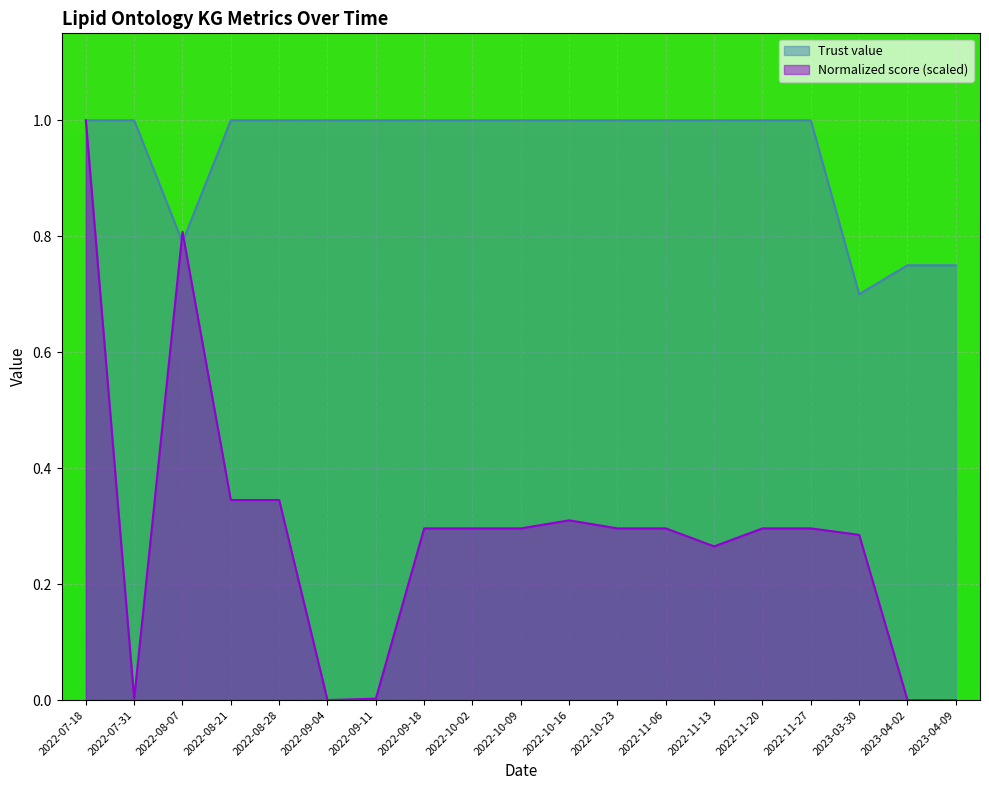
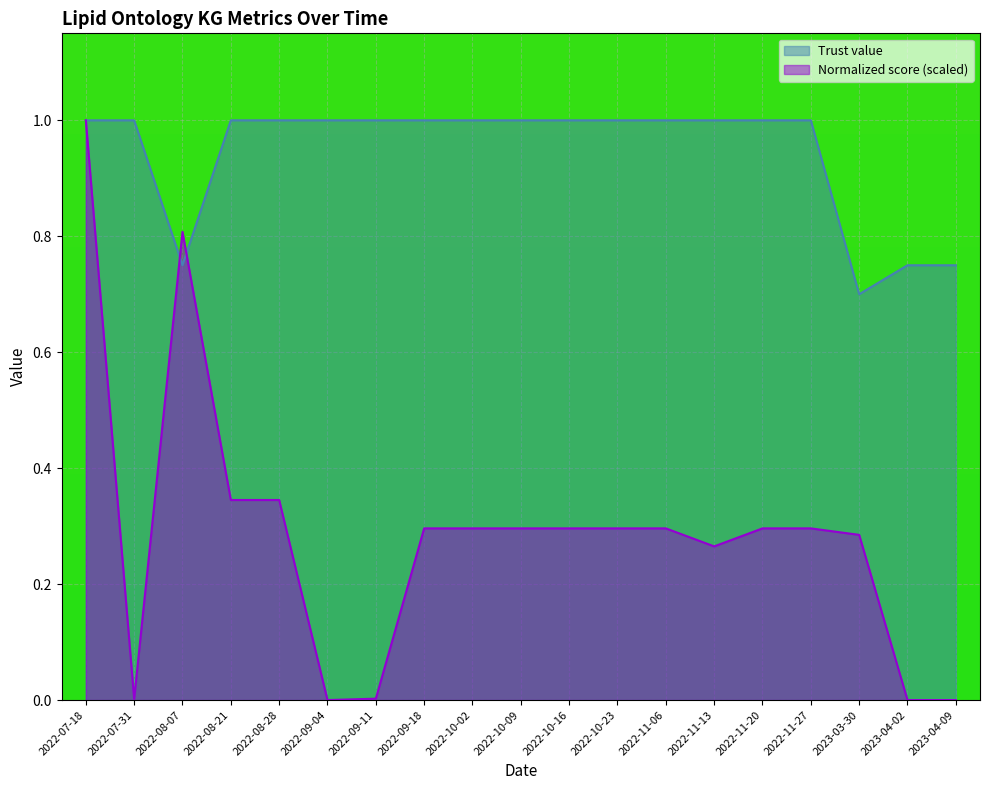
Trust value, 2022-08-07: 0.79 -> 0.75
Normalized score (scaled), 2022-10-16: 0.31 -> 0.30
